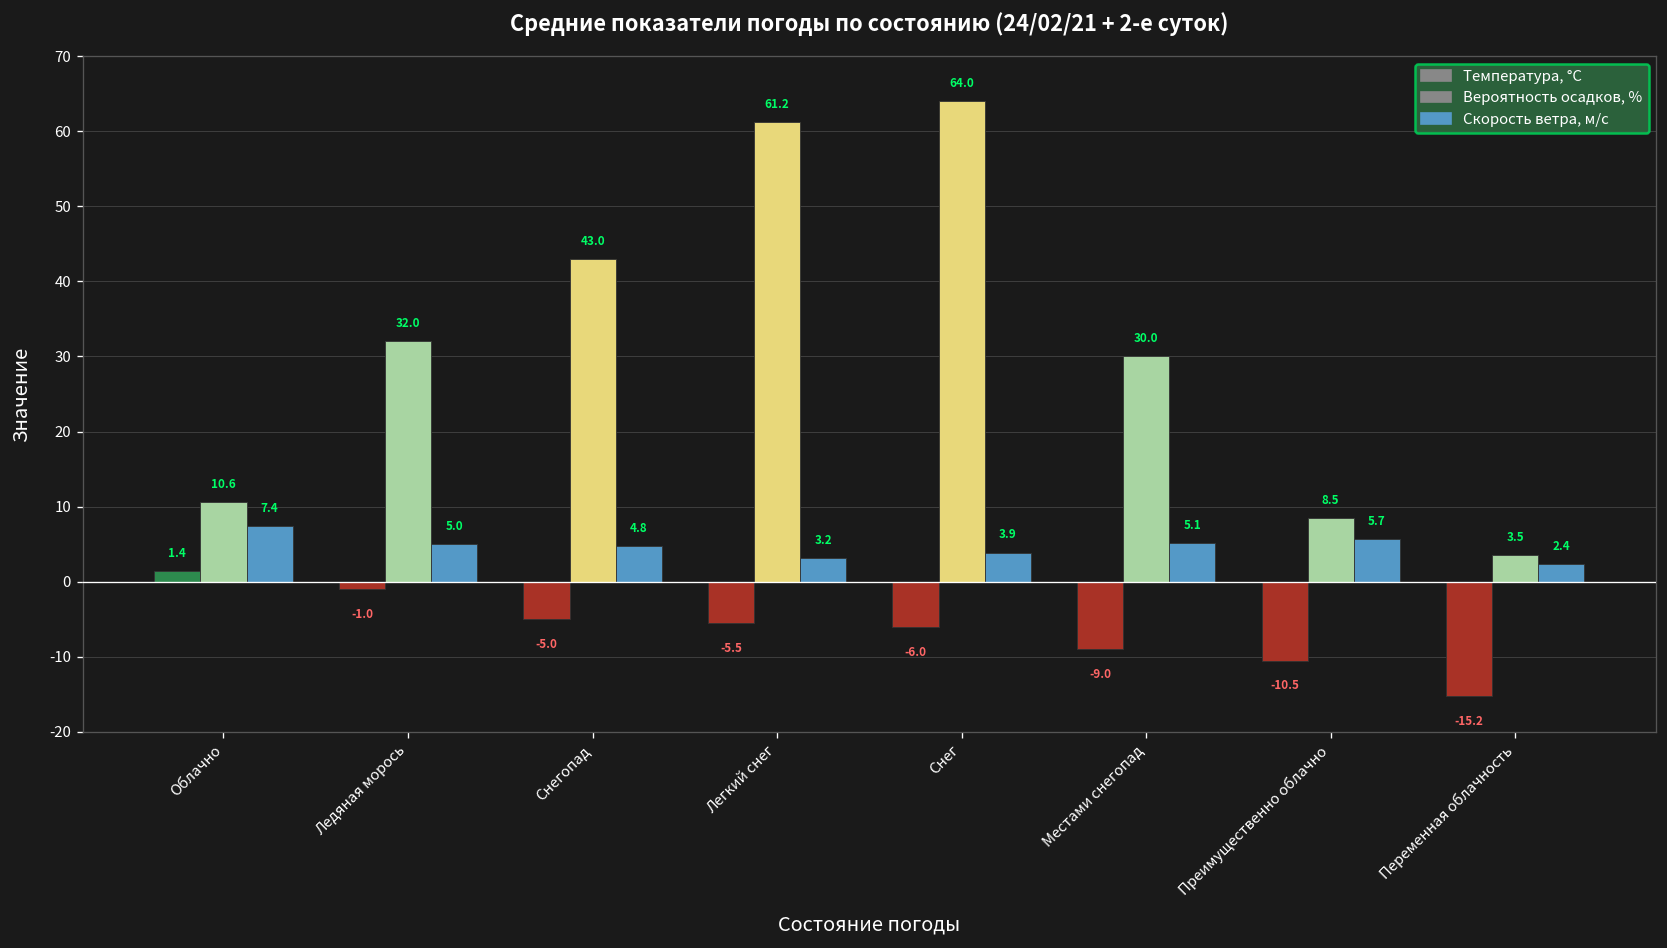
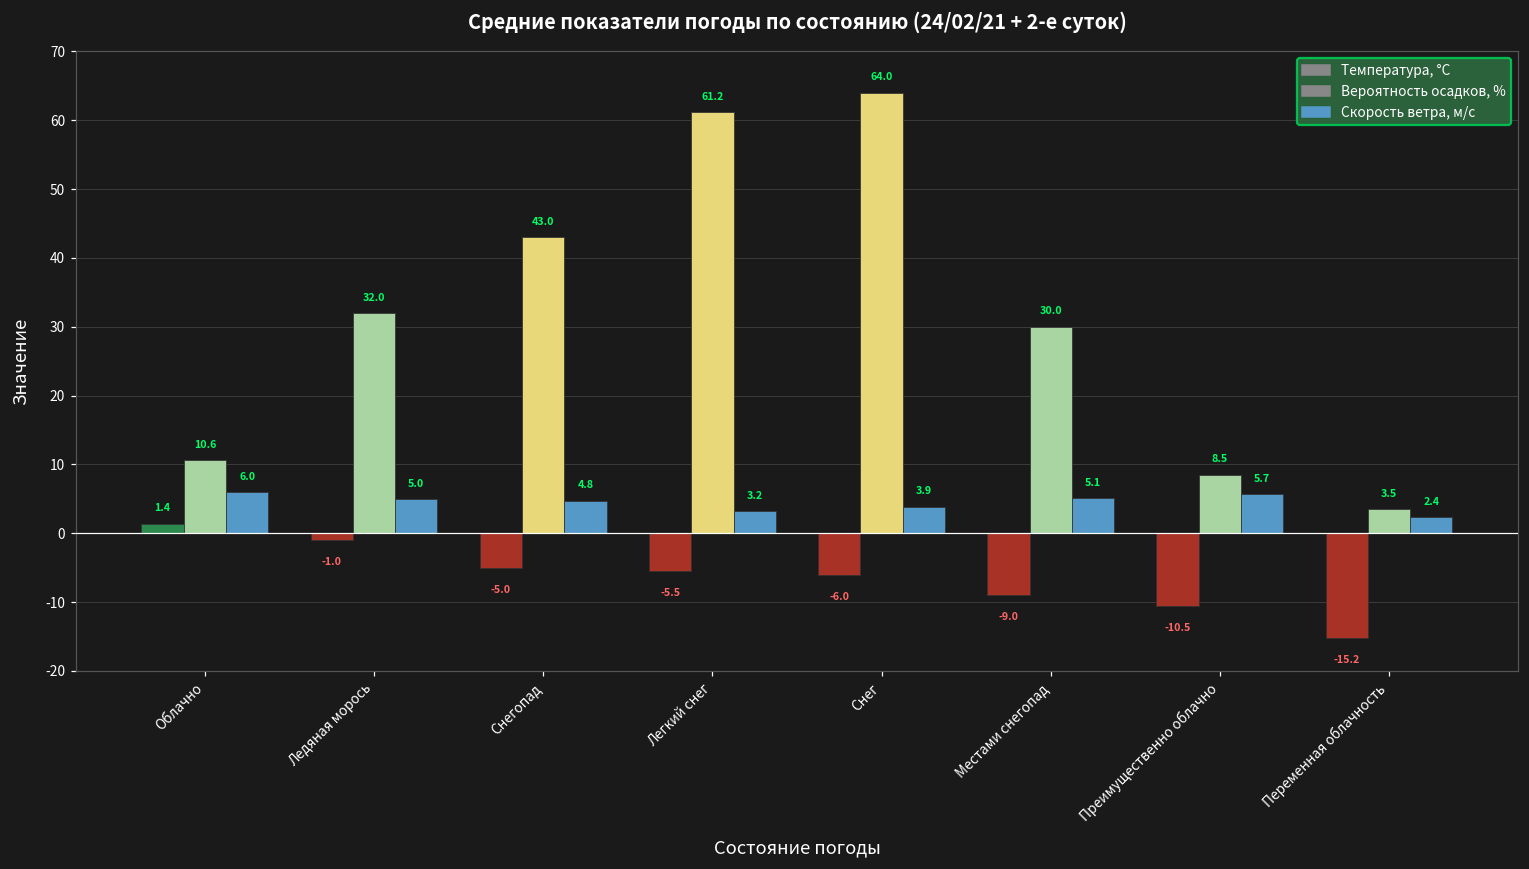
Скорость ветра, м/c, Облачно: 7.4 -> 6.0
